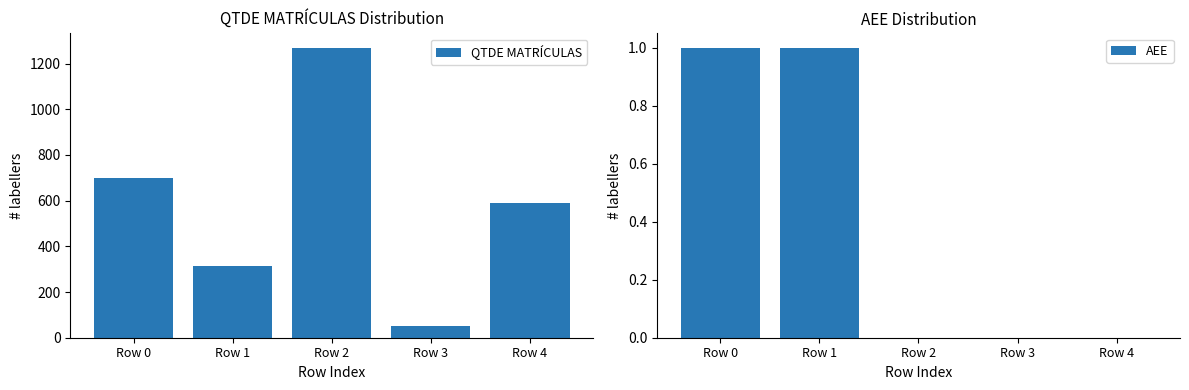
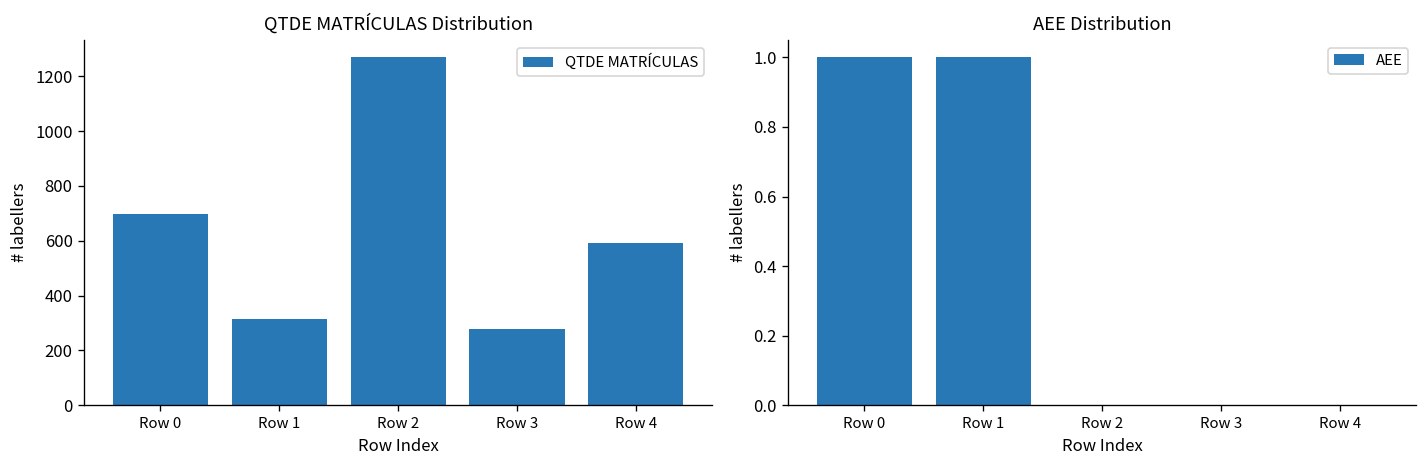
QTDE MATRÍCULAS Distribution, Row 3: 50 -> 280
